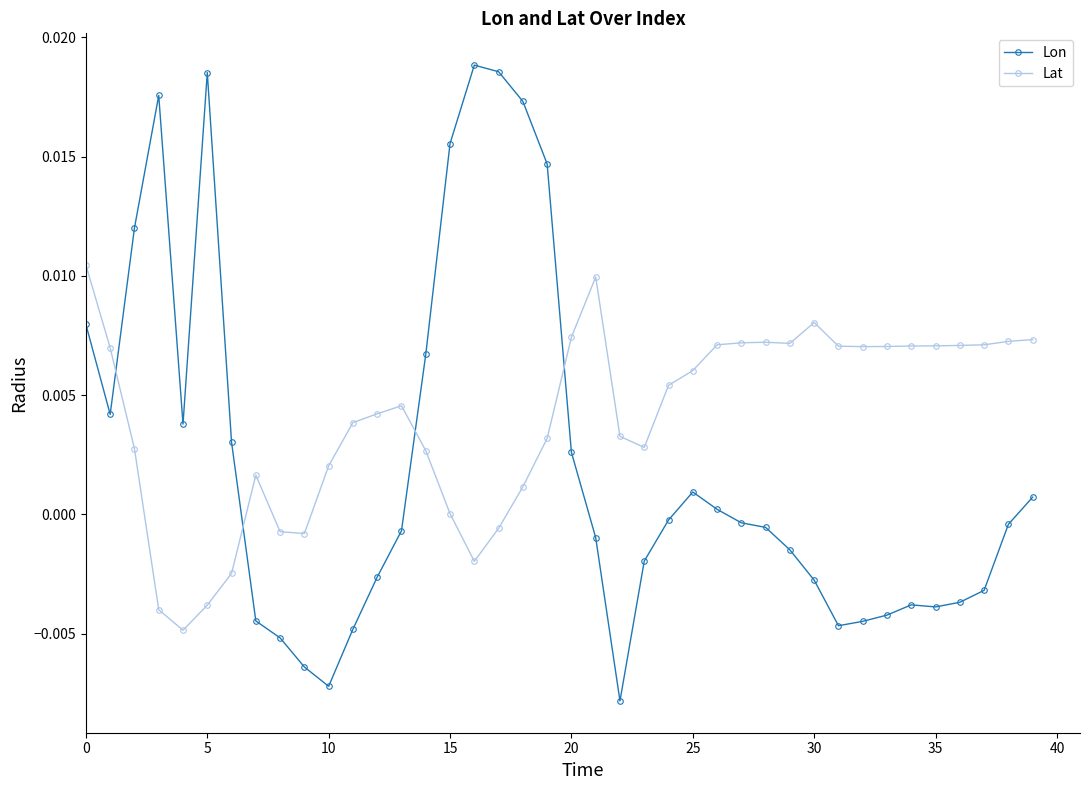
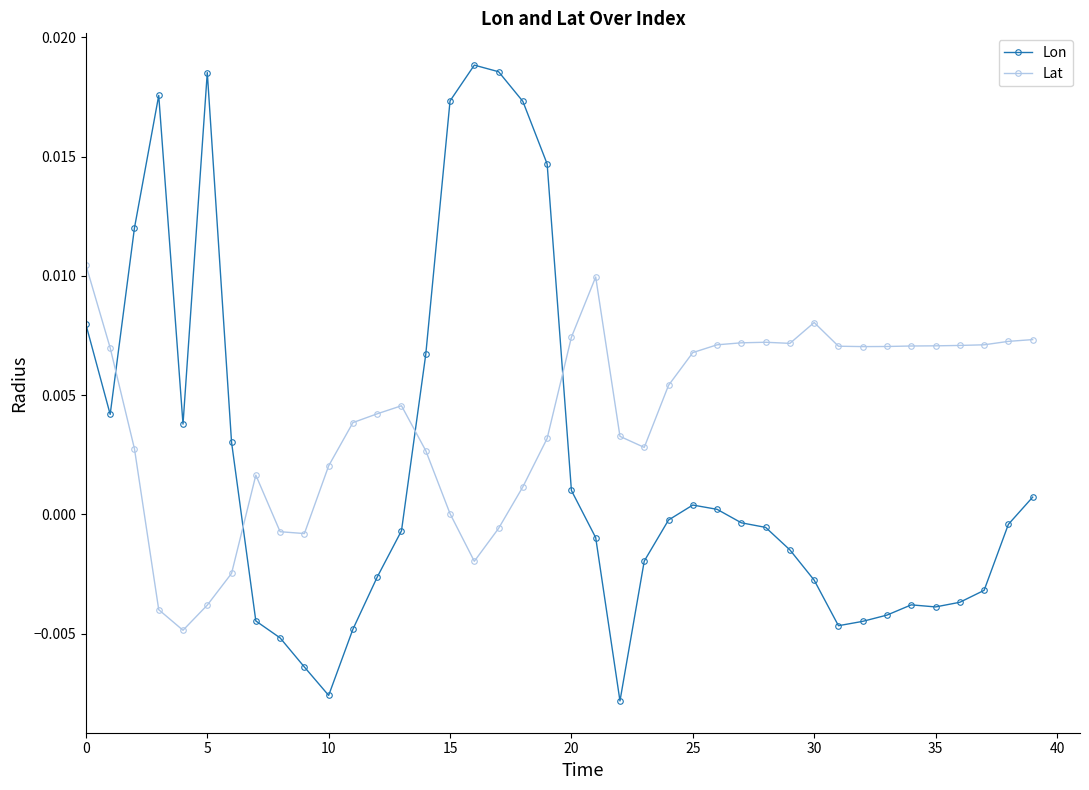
Lon, 10: -0.0072 -> -0.0076
Lon, 15: 0.0155 -> 0.0173
Lon, 20: 0.0026 -> 0.0010
Lon, 25: 0.0009 -> 0.0004
Lat, 25: 0.0060 -> 0.0068
